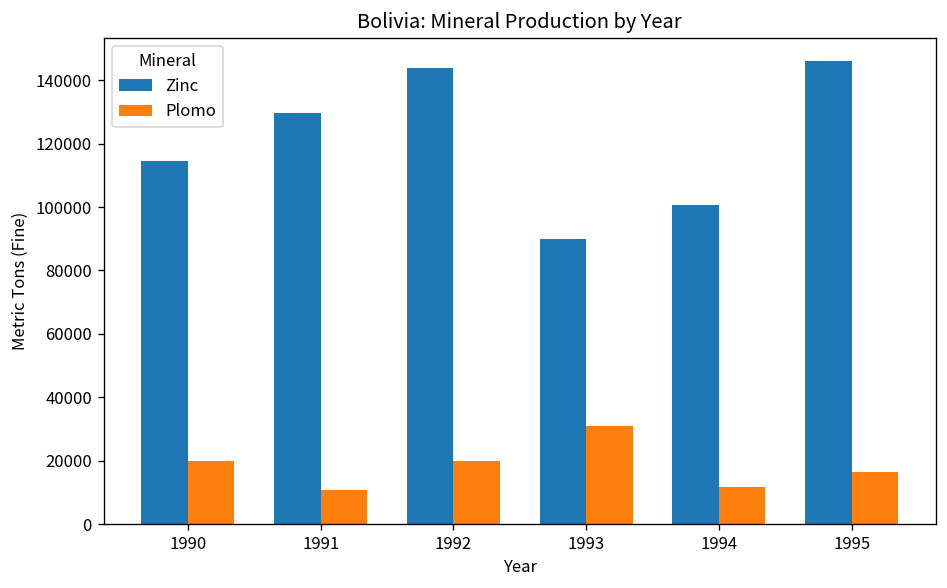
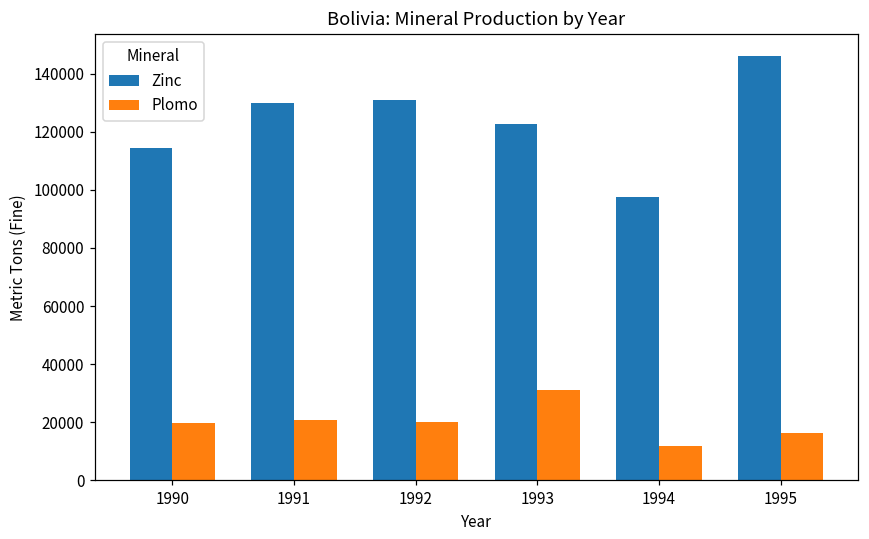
Plomo, 1991: 11000 -> 21000
Zinc, 1992: 144000 -> 131000
Zinc, 1993: 90000 -> 123000
Zinc, 1994: 101000 -> 98000
